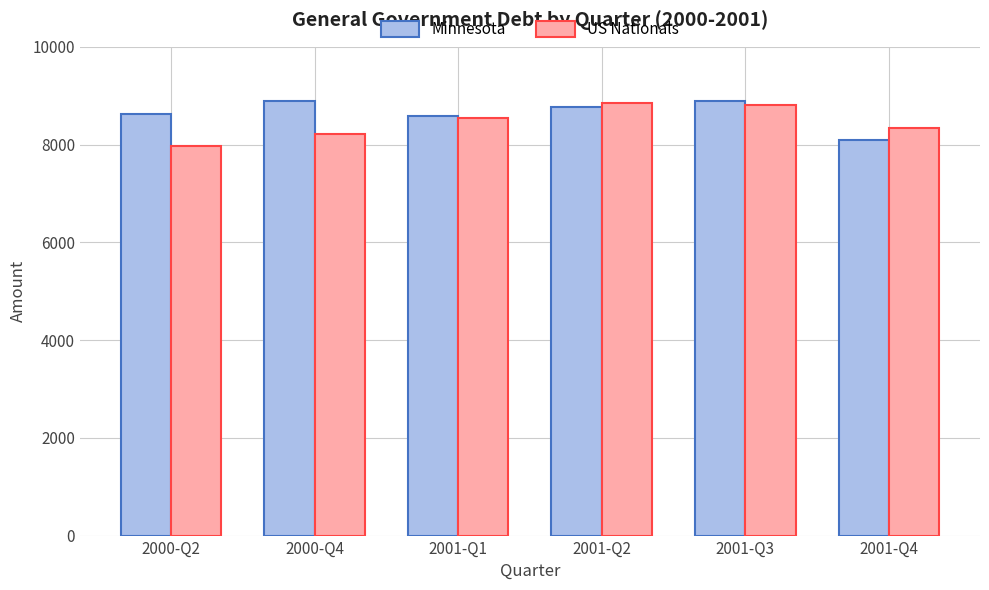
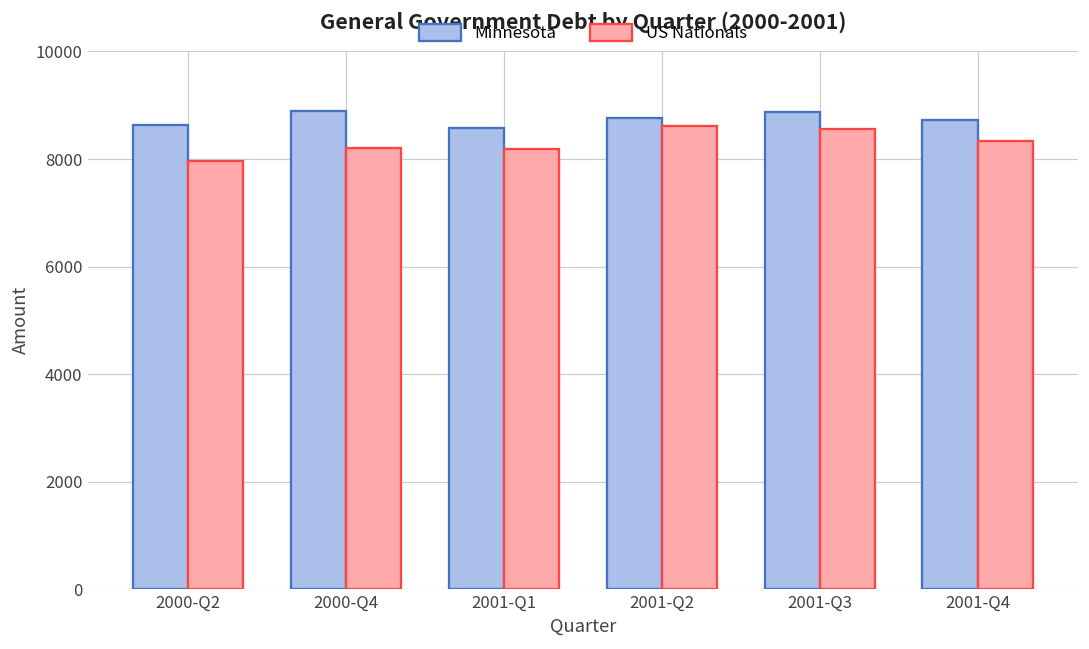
US Nationals, 2001-Q1: 8600 -> 8200
US Nationals, 2001-Q2: 8800 -> 8600
US Nationals, 2001-Q3: 8800 -> 8600
Minnesota, 2001-Q4: 8100 -> 8700
